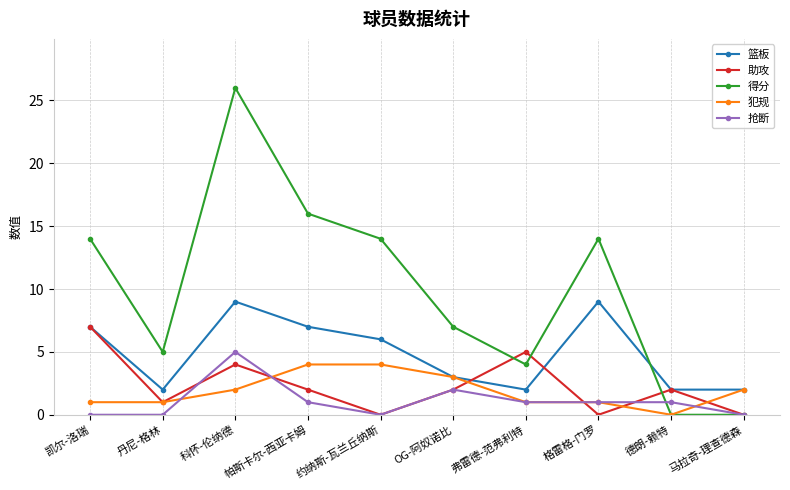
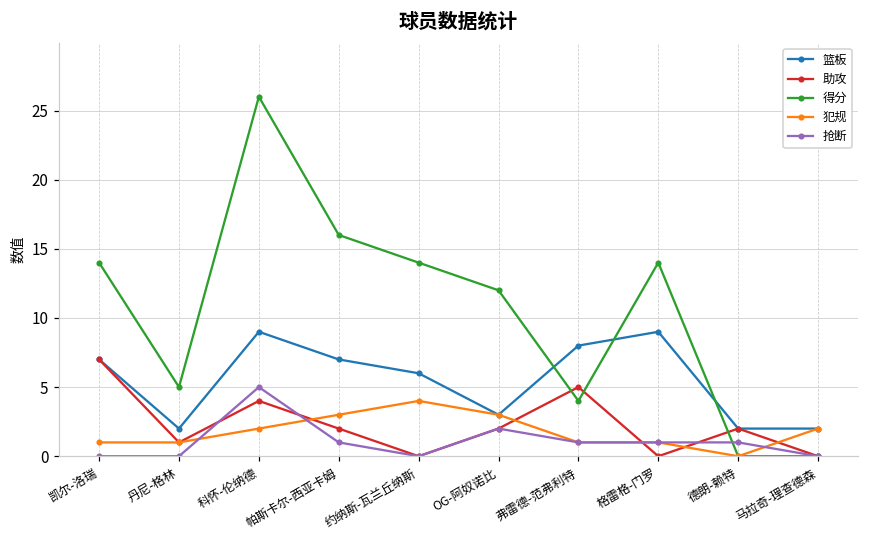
犯规, 帕斯卡尔-西亚卡姆: 4 -> 3
得分, OG-阿奴诺比: 7 -> 12
篮板, 弗雷德-范弗利特: 2 -> 8
